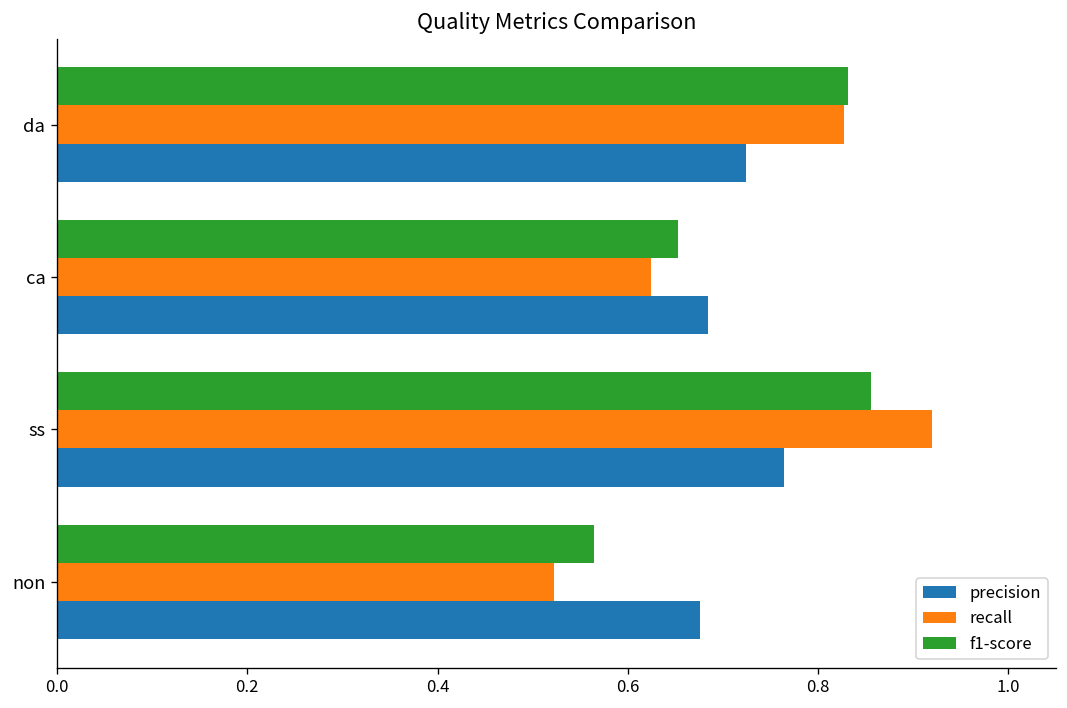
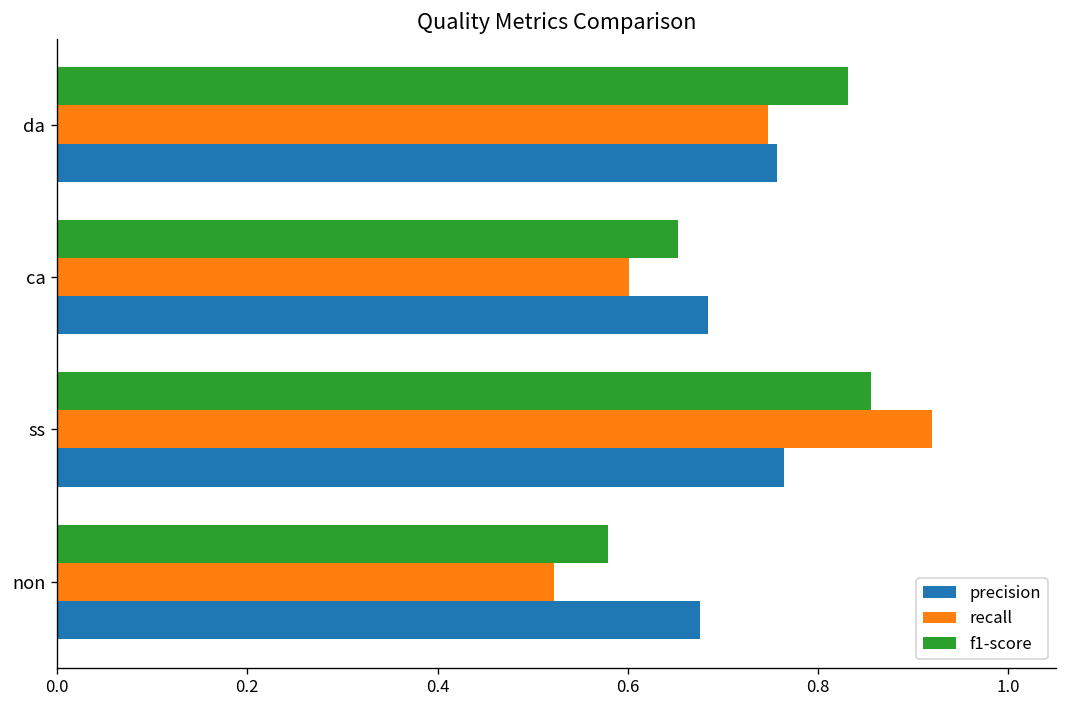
recall, da: 0.83 -> 0.75
precision, da: 0.72 -> 0.76
recall, ca: 0.62 -> 0.60
f1-score, non: 0.56 -> 0.58
